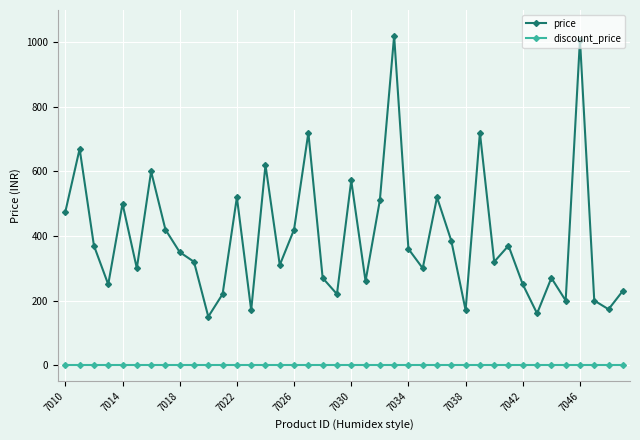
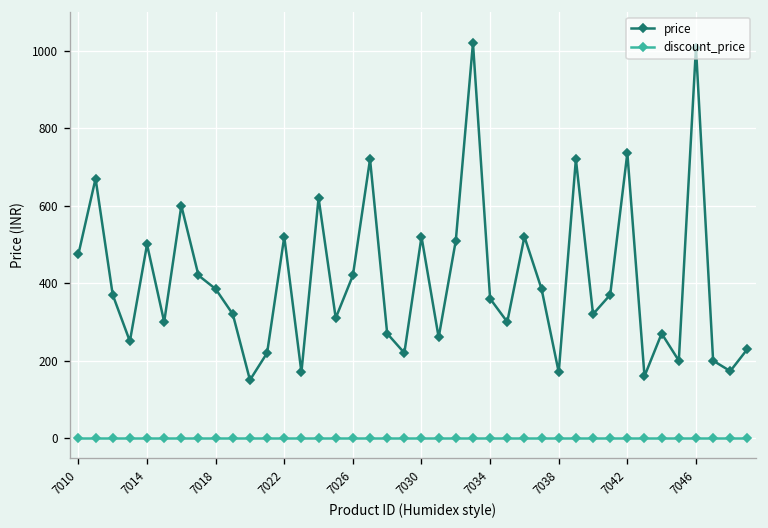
price, 7018: 350 -> 390
price, 7030: 570 -> 520
price, 7042: 250 -> 740
